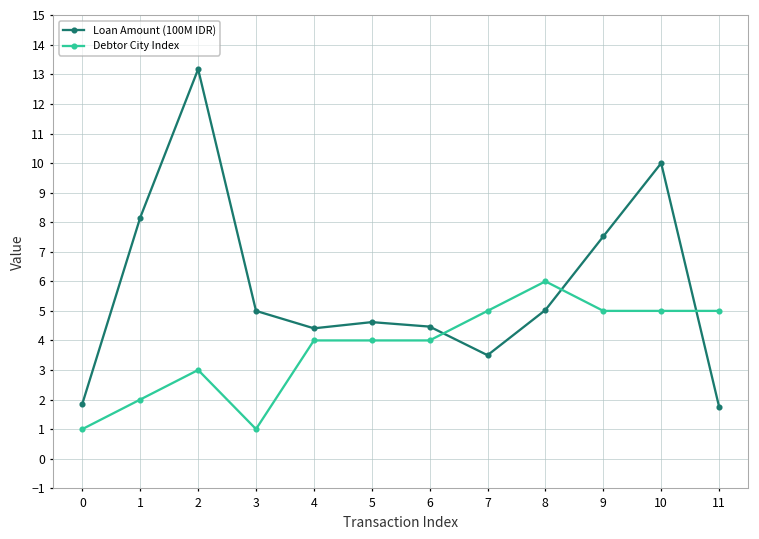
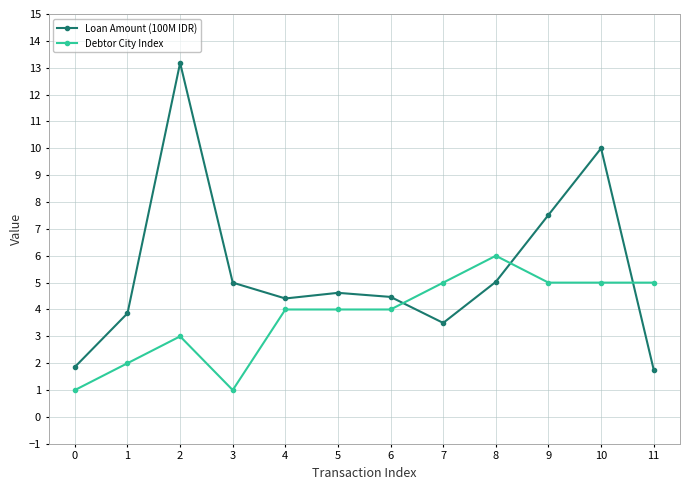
Loan Amount (100M IDR), 1: 8.2 -> 3.9
